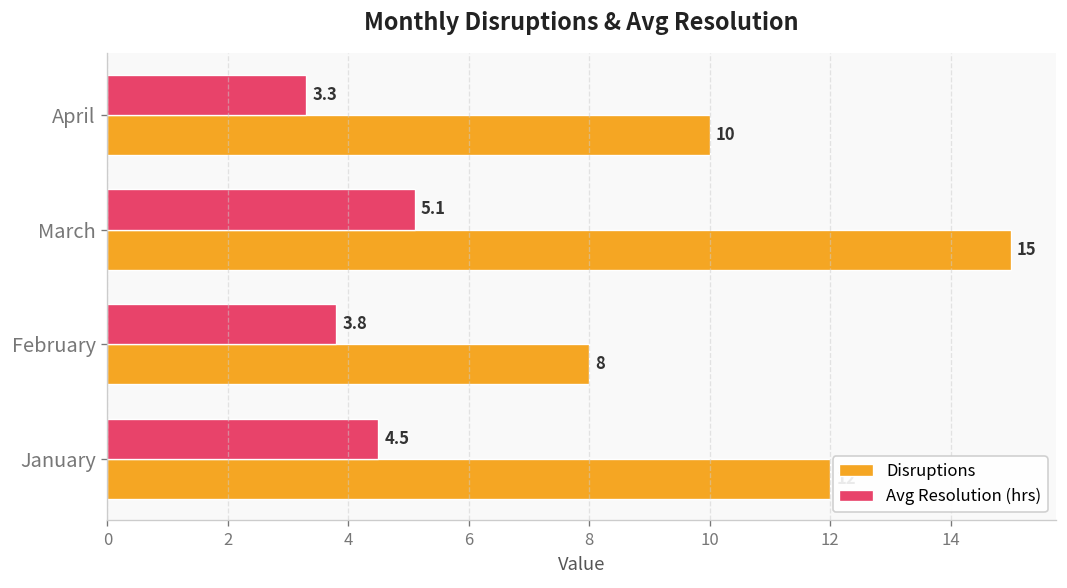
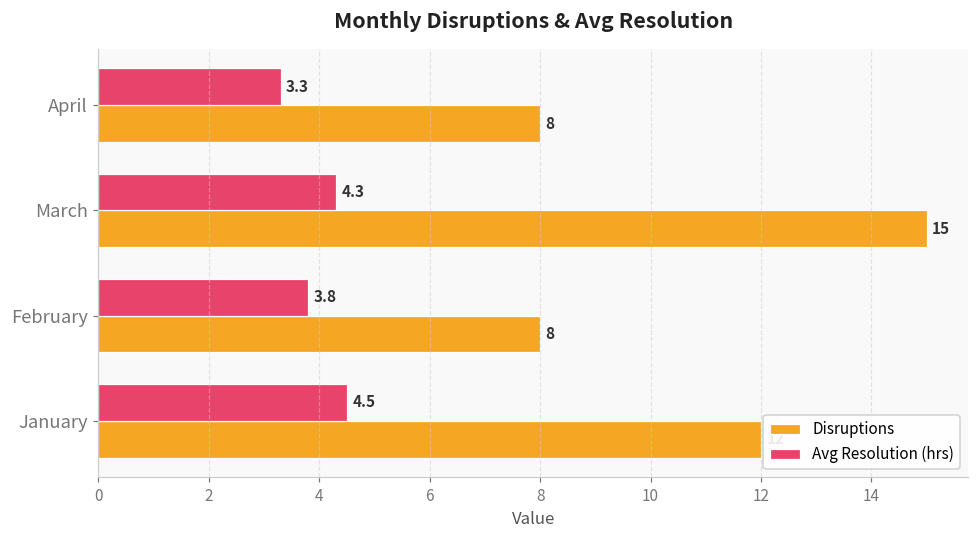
Disruptions, April: 10 -> 8
Avg Resolution (hrs), March: 5.1 -> 4.3
